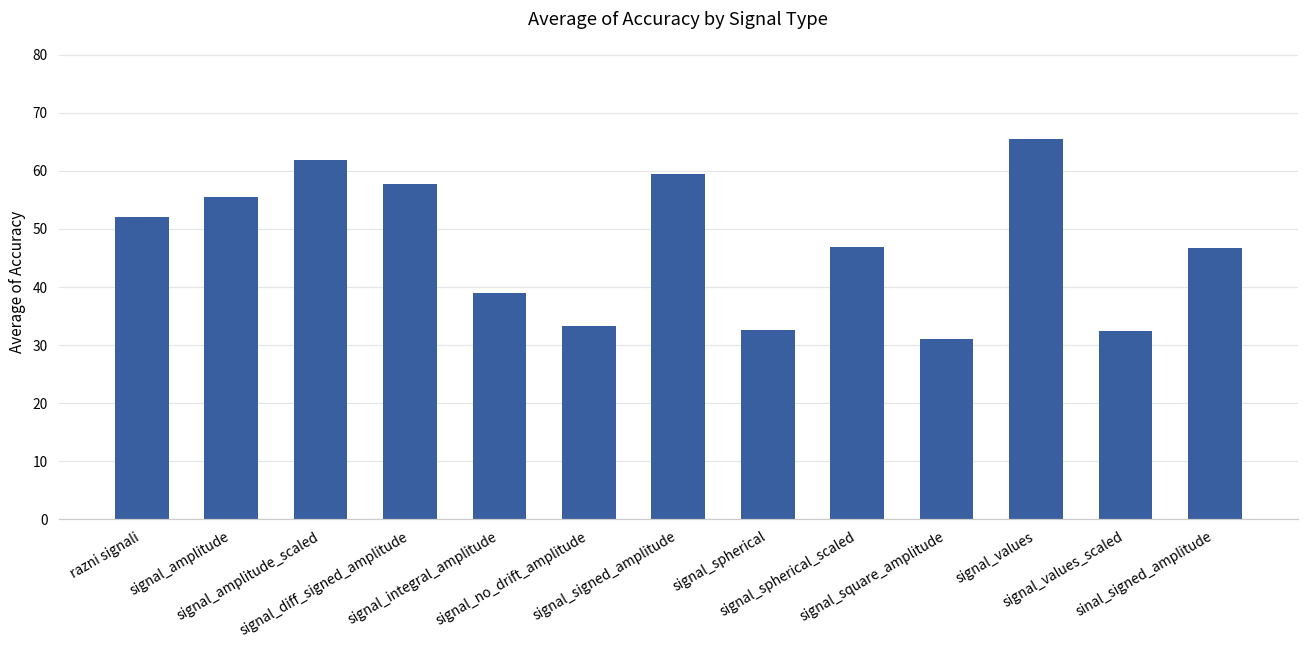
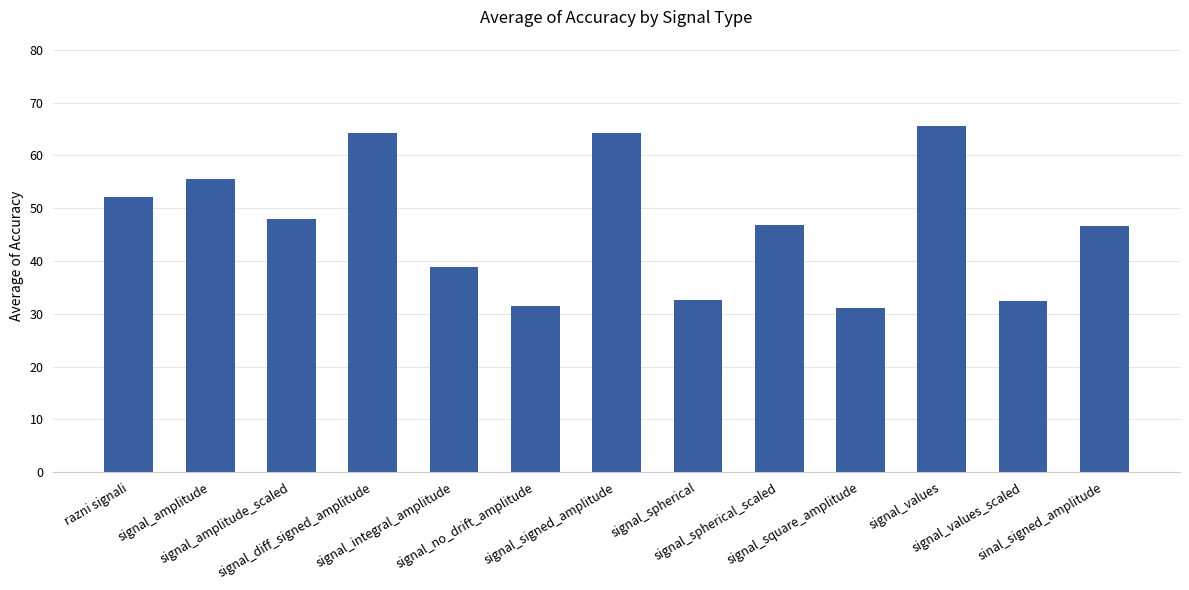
signal_amplitude_scaled: 62 -> 48
signal_diff_signed_amplitude: 58 -> 64
signal_no_drift_amplitude: 33 -> 31
signal_signed_amplitude: 59 -> 64
